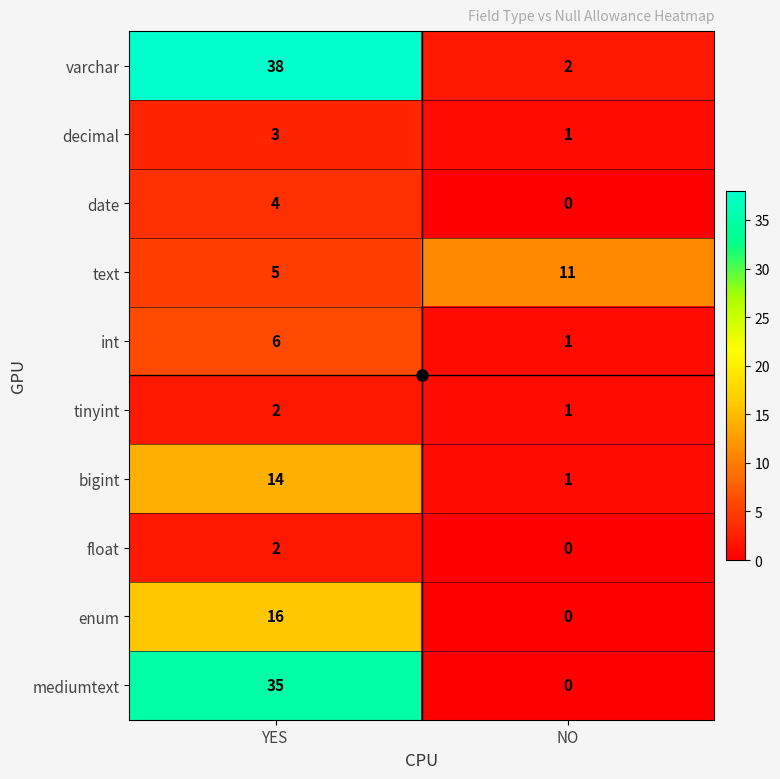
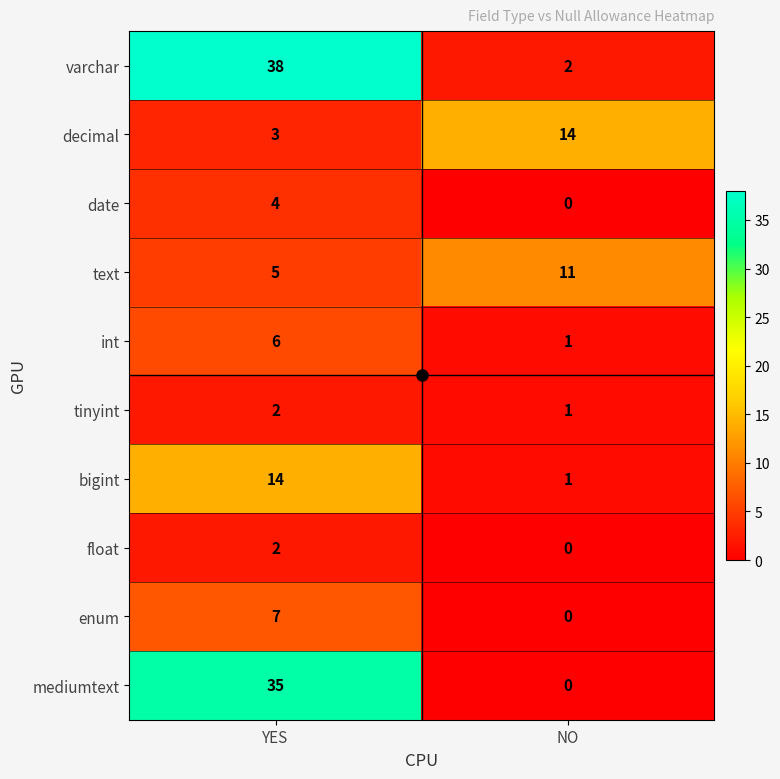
decimal, NO: 1 -> 14
enum, YES: 16 -> 7
